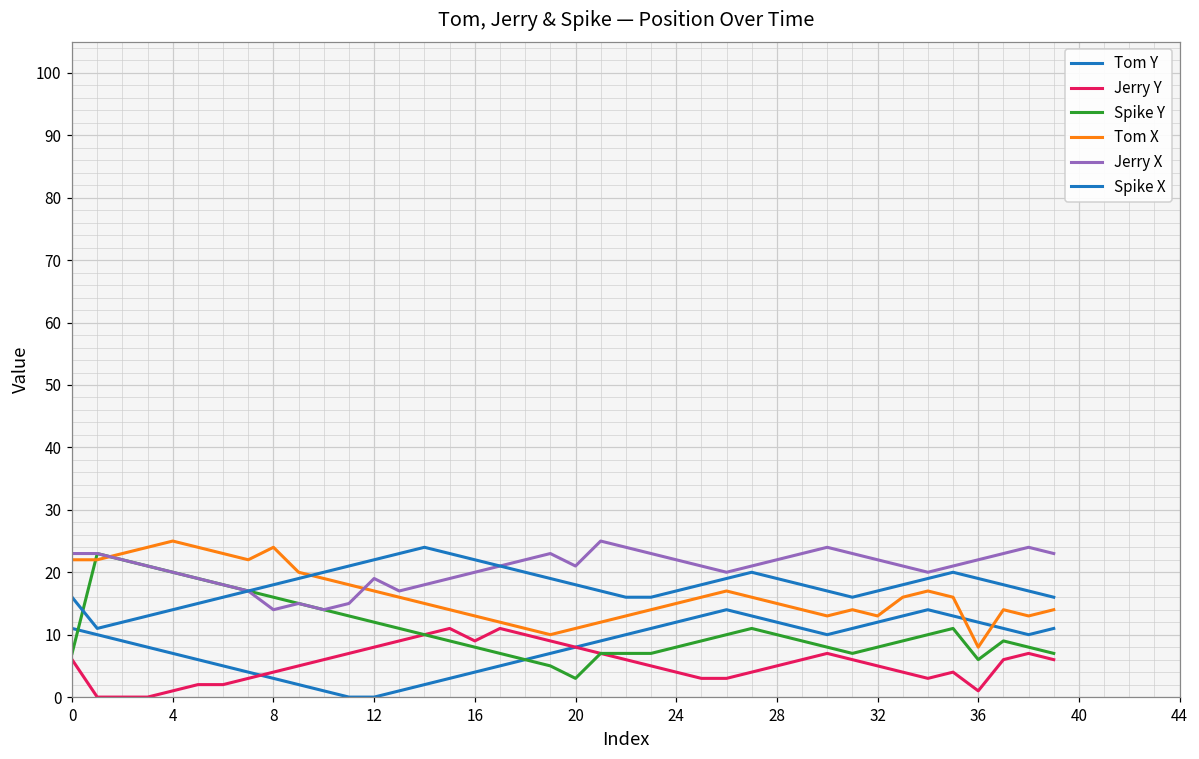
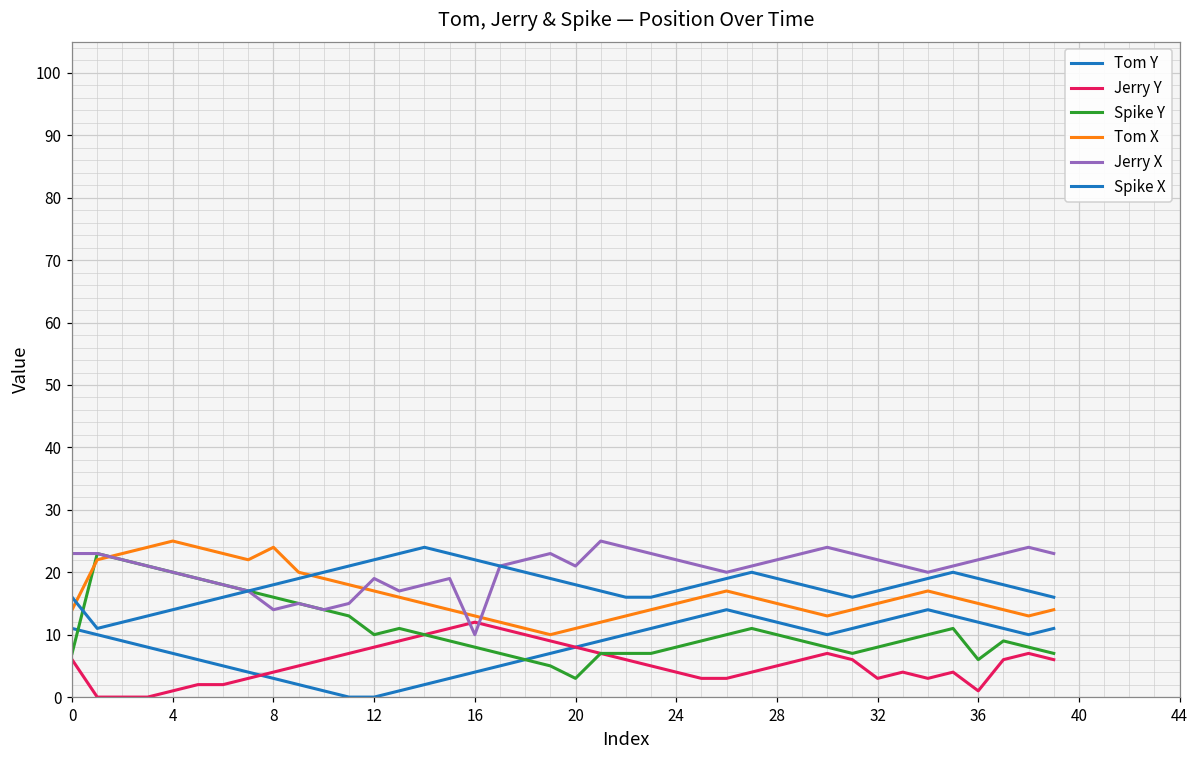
Tom X, 0: 22 -> 14
Spike Y, 12: 12 -> 10
Jerry Y, 16: 9 -> 12
Jerry X, 16: 20 -> 10
Jerry Y, 32: 5 -> 3
Tom X, 32: 13 -> 15
Tom X, 36: 8 -> 15
